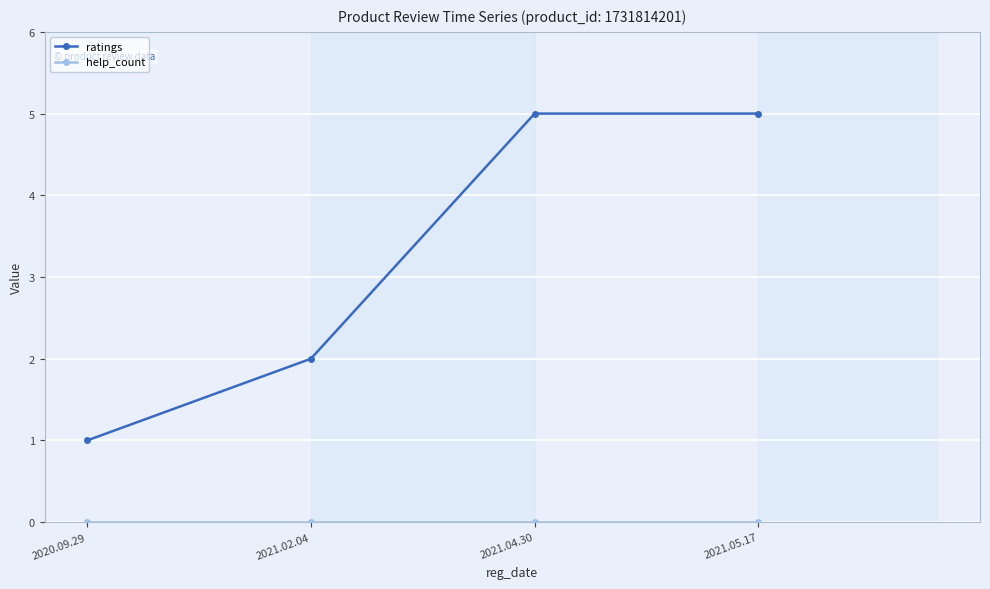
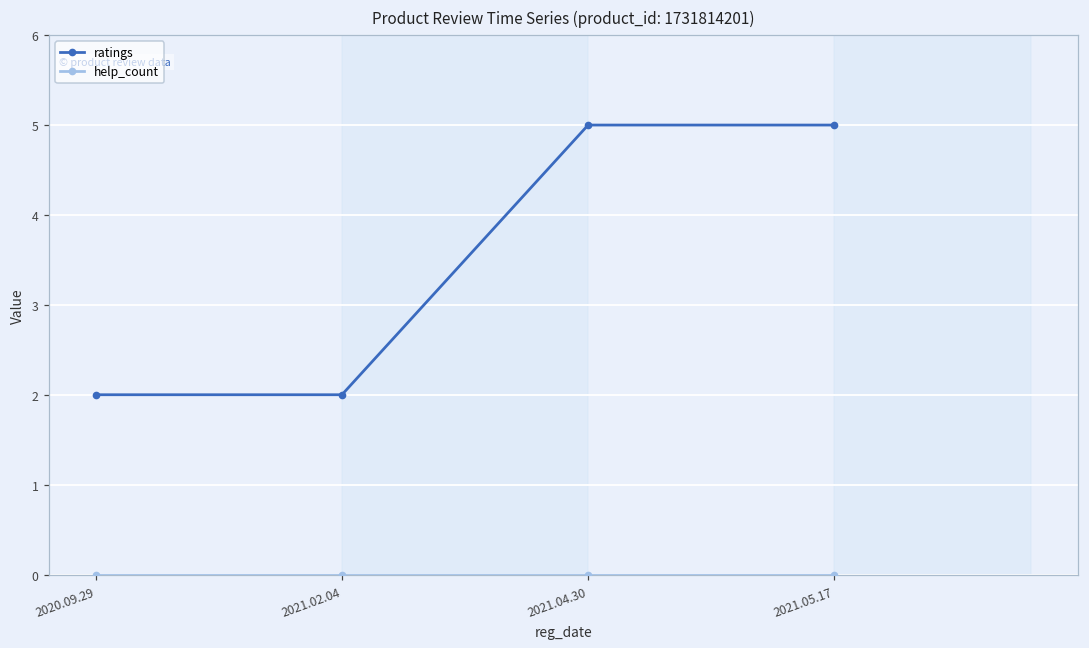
ratings, 2020.09.29: 1 -> 2
